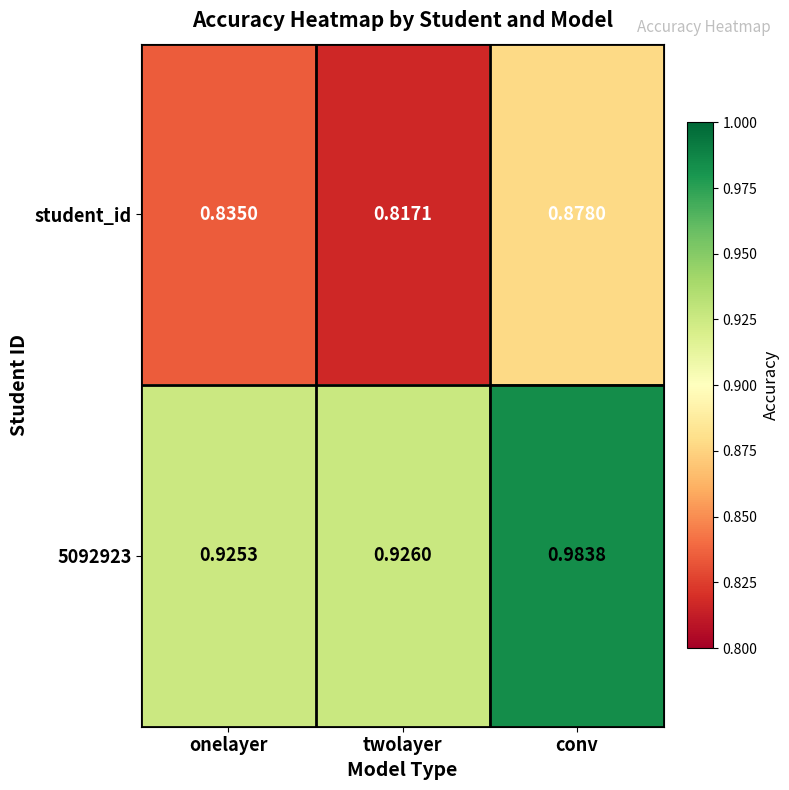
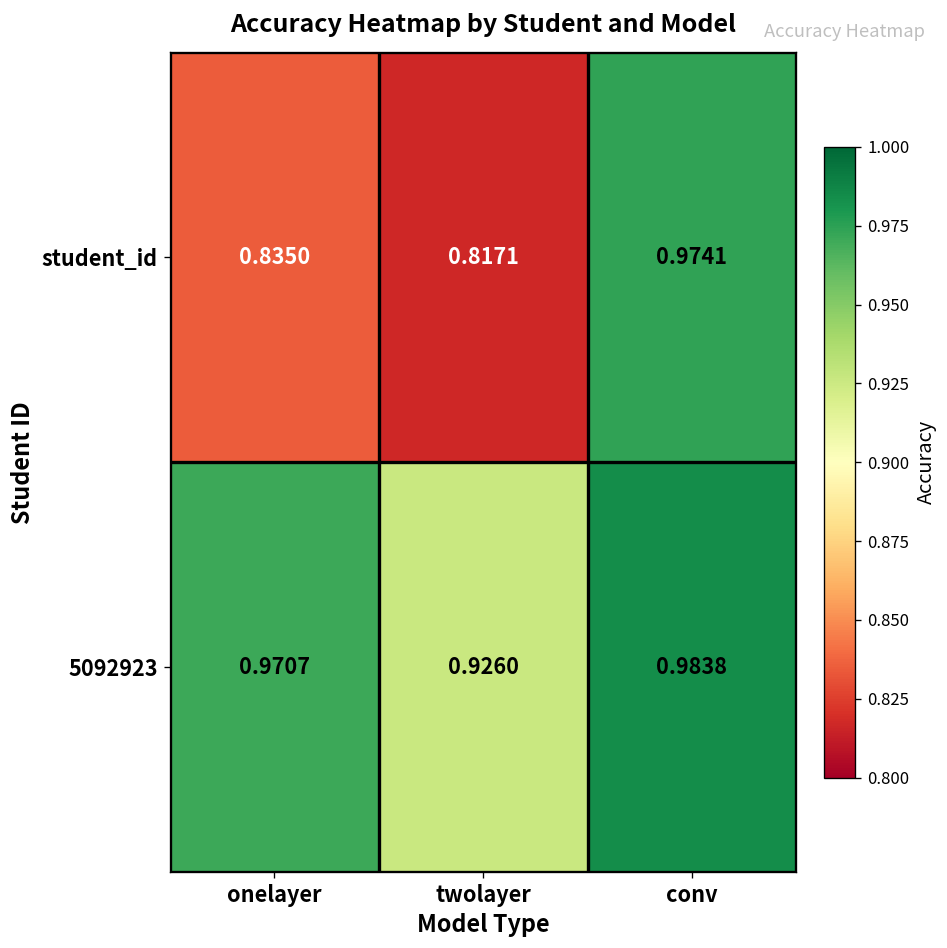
student_id, conv: 0.8780 -> 0.9741
5092923, onelayer: 0.9253 -> 0.9707
